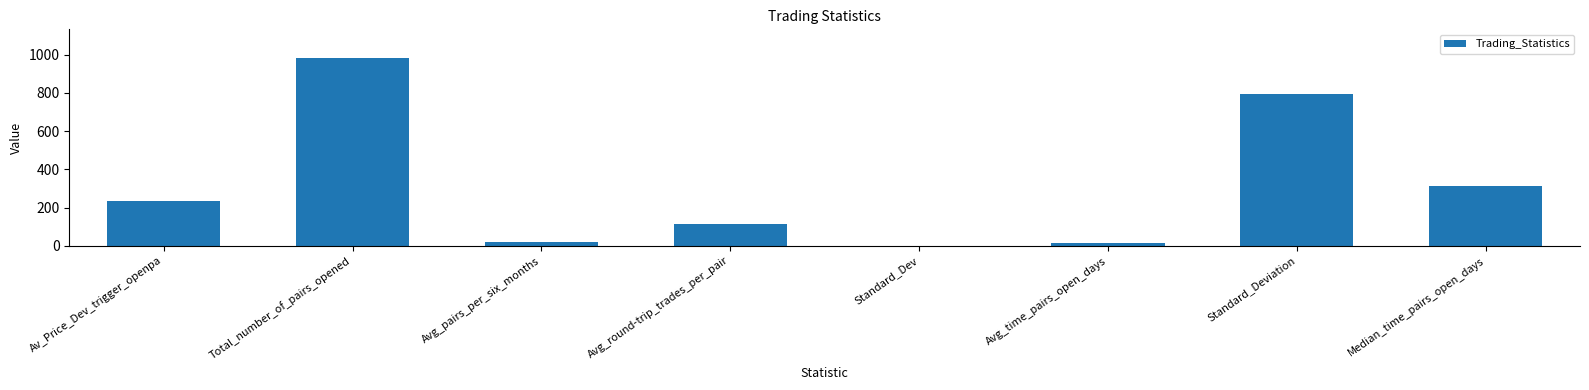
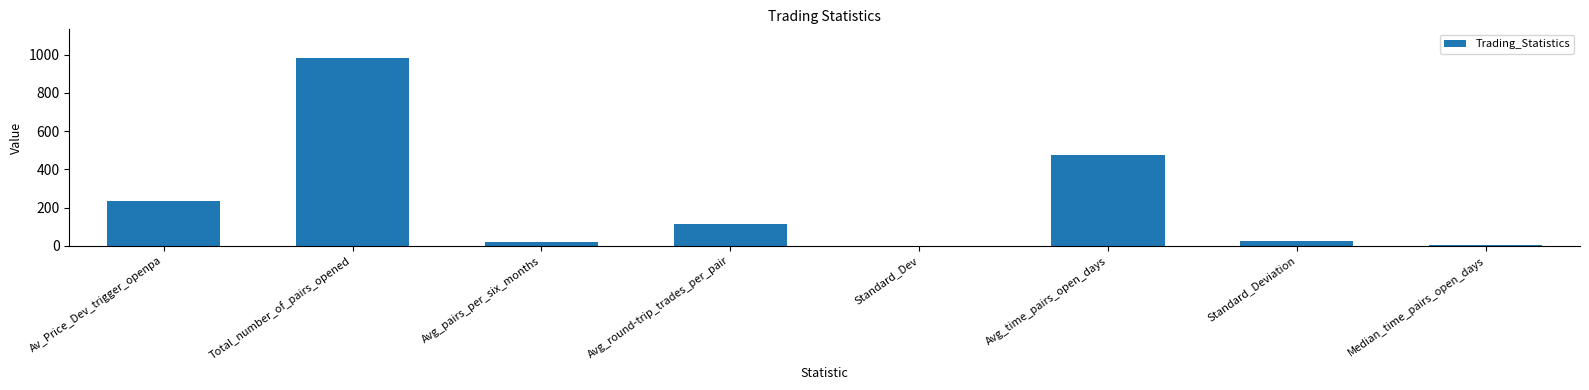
Avg_time_pairs_open_days: 10 -> 480
Standard_Deviation: 790 -> 20
Median_time_pairs_open_days: 310 -> 0
